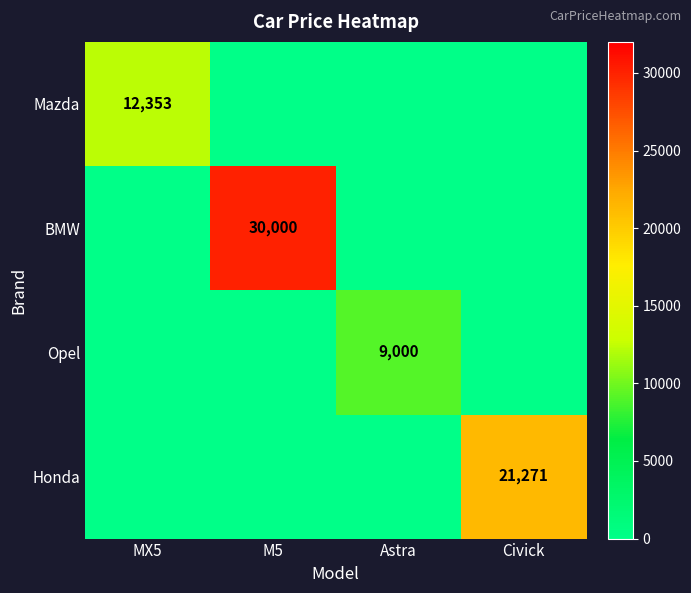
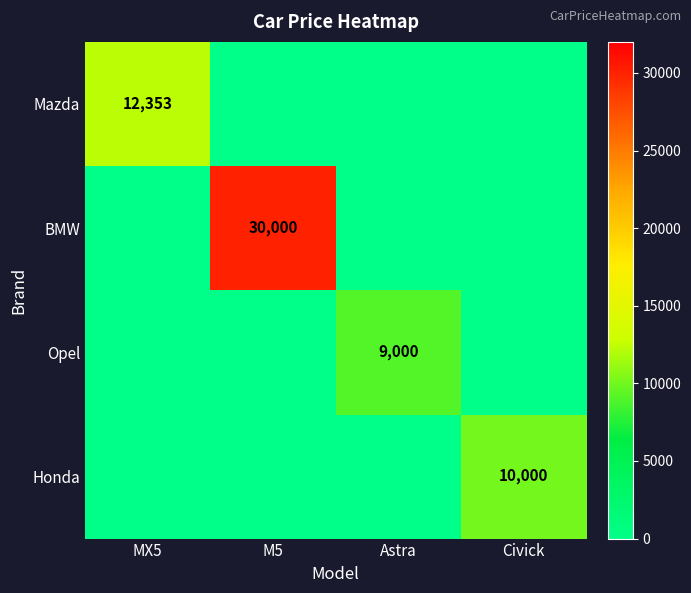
Honda, Civick: 21,271 -> 10,000
